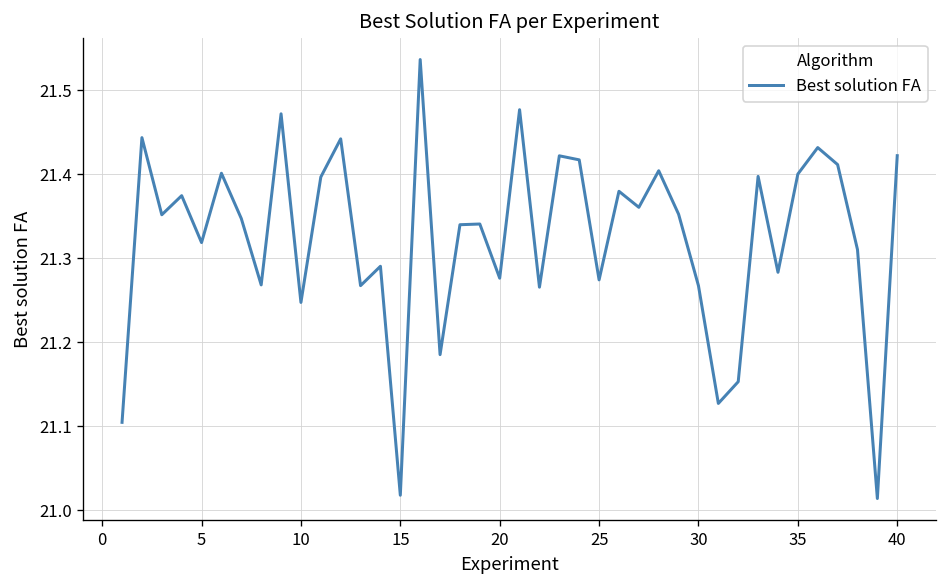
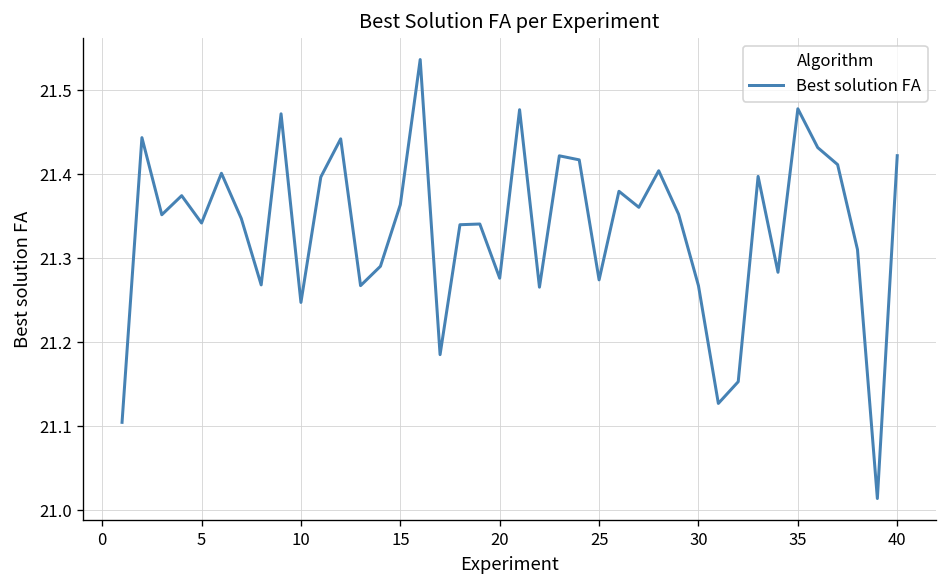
5: 21.32 -> 21.34
15: 21.02 -> 21.36
35: 21.40 -> 21.48
